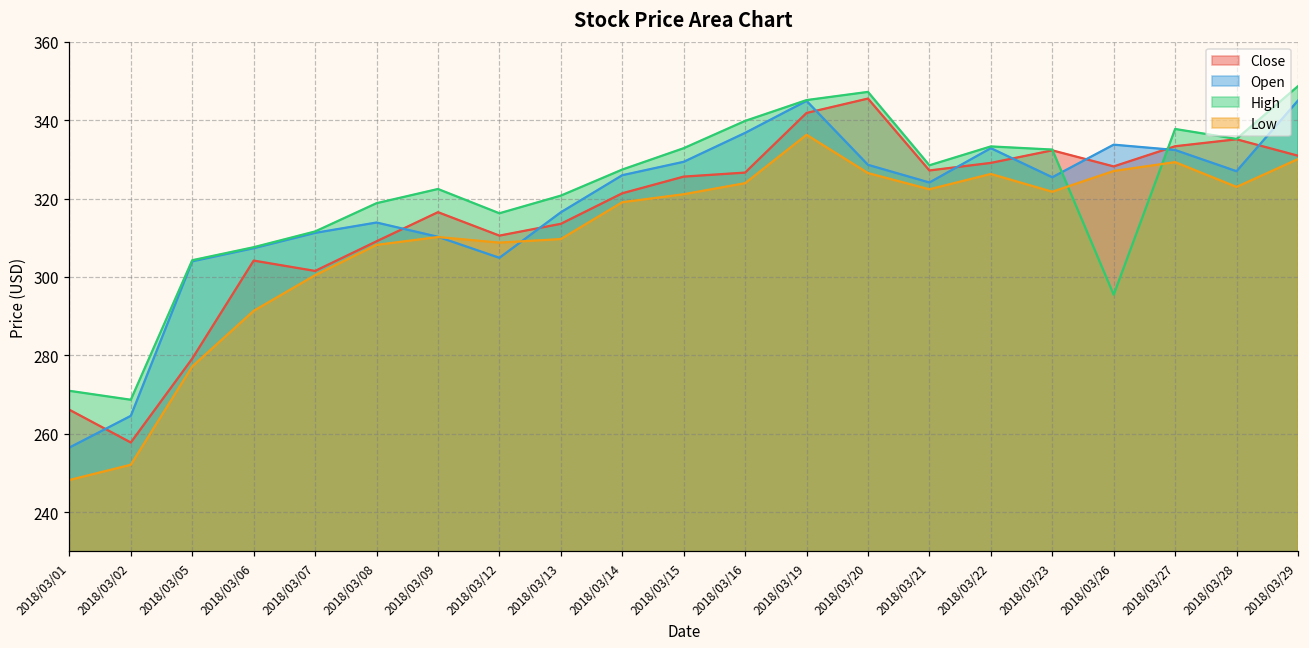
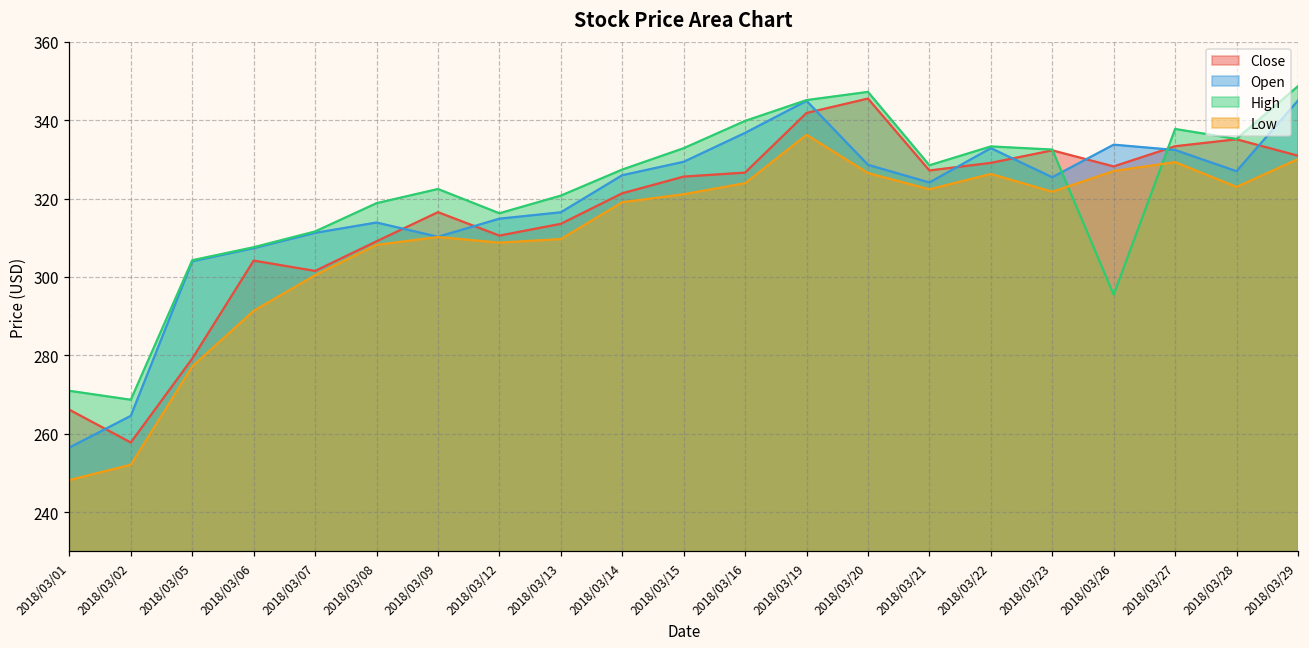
Open, 2018/03/12: 305 -> 315
